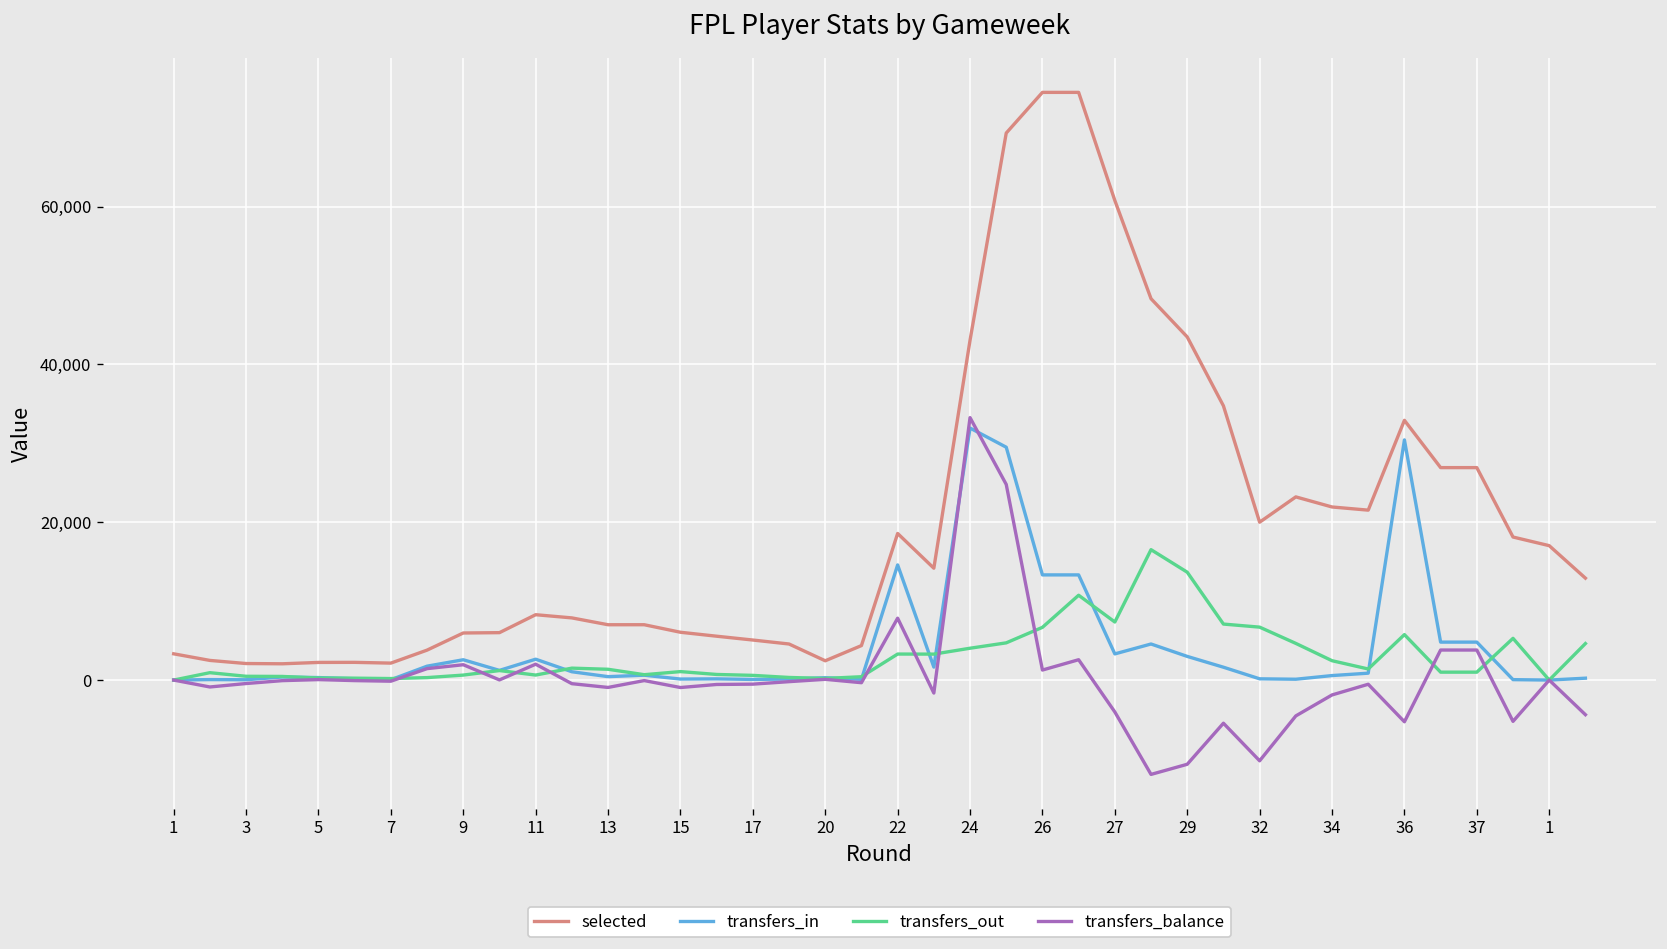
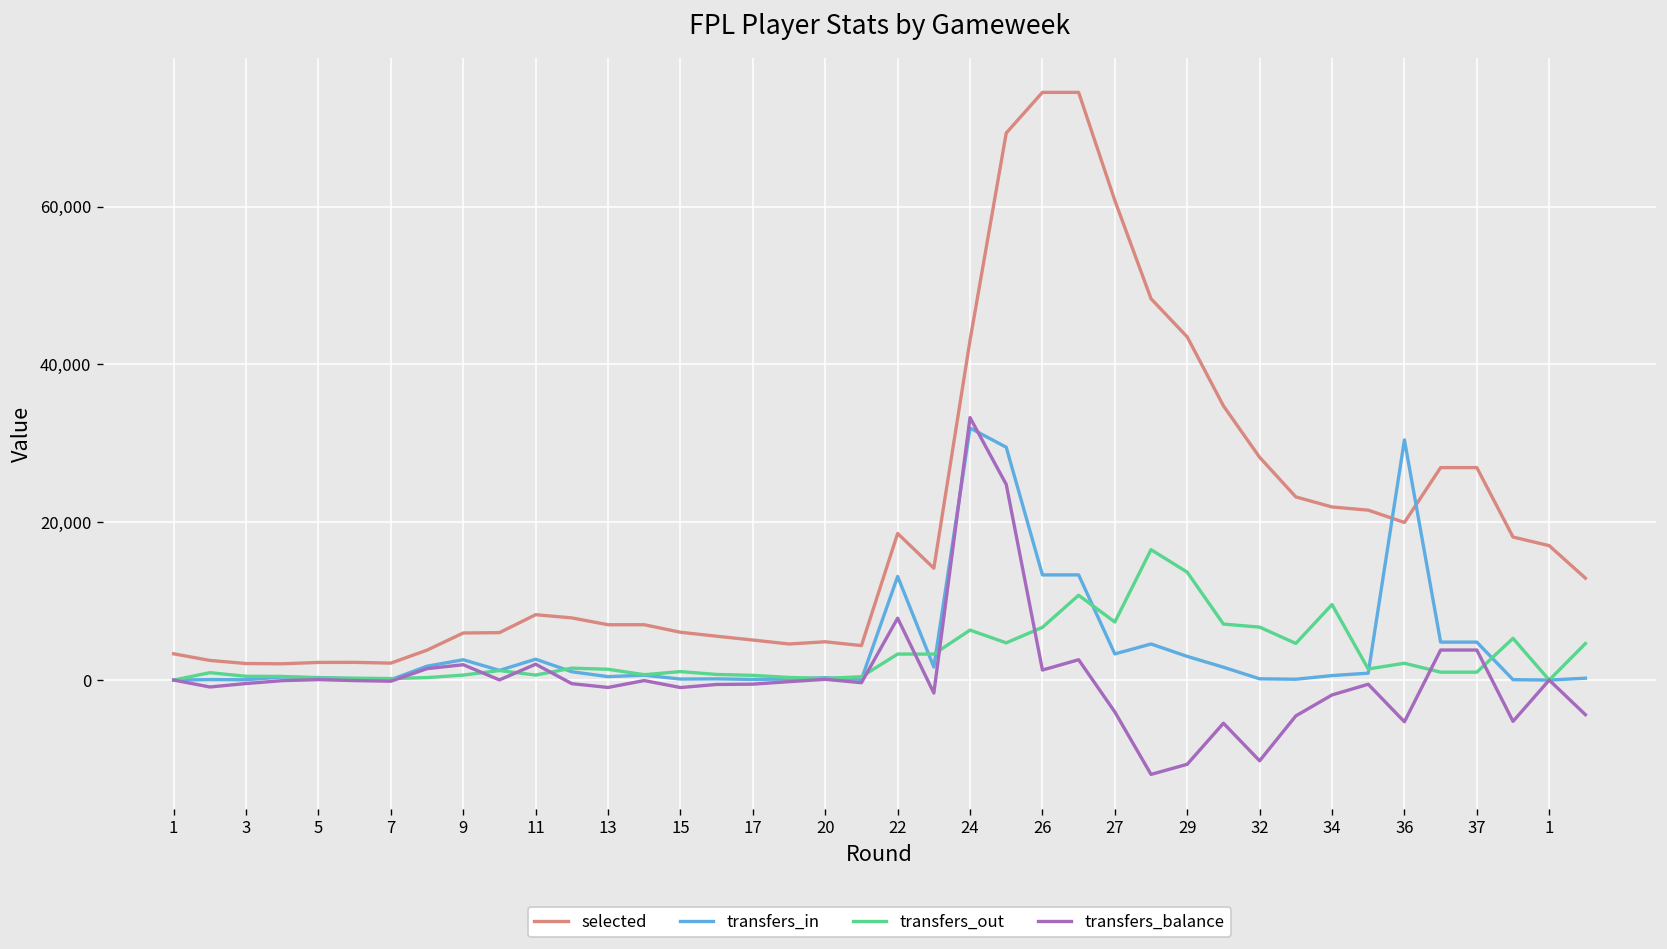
selected, 20: 2,000 -> 5,000
transfers_in, 22: 15,000 -> 13,000
transfers_out, 24: 4,000 -> 6,000
selected, 32: 20,000 -> 28,000
transfers_out, 34: 2,000 -> 10,000
selected, 36: 33,000 -> 20,000
transfers_out, 36: 6,000 -> 2,000
